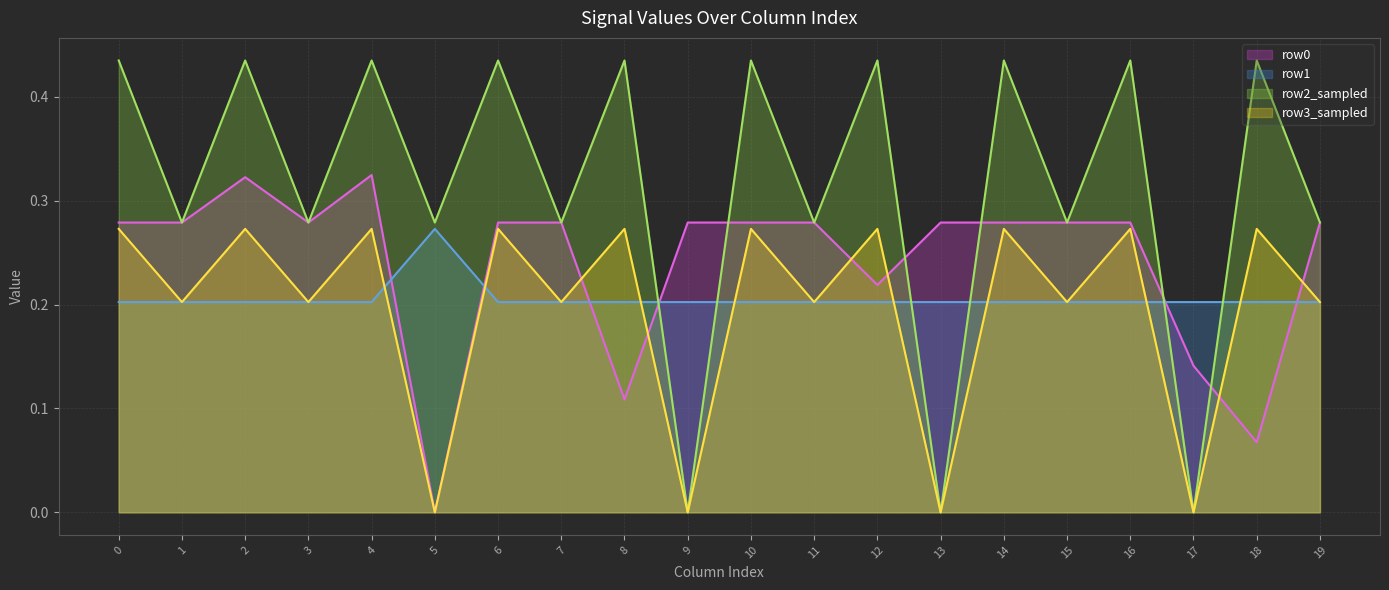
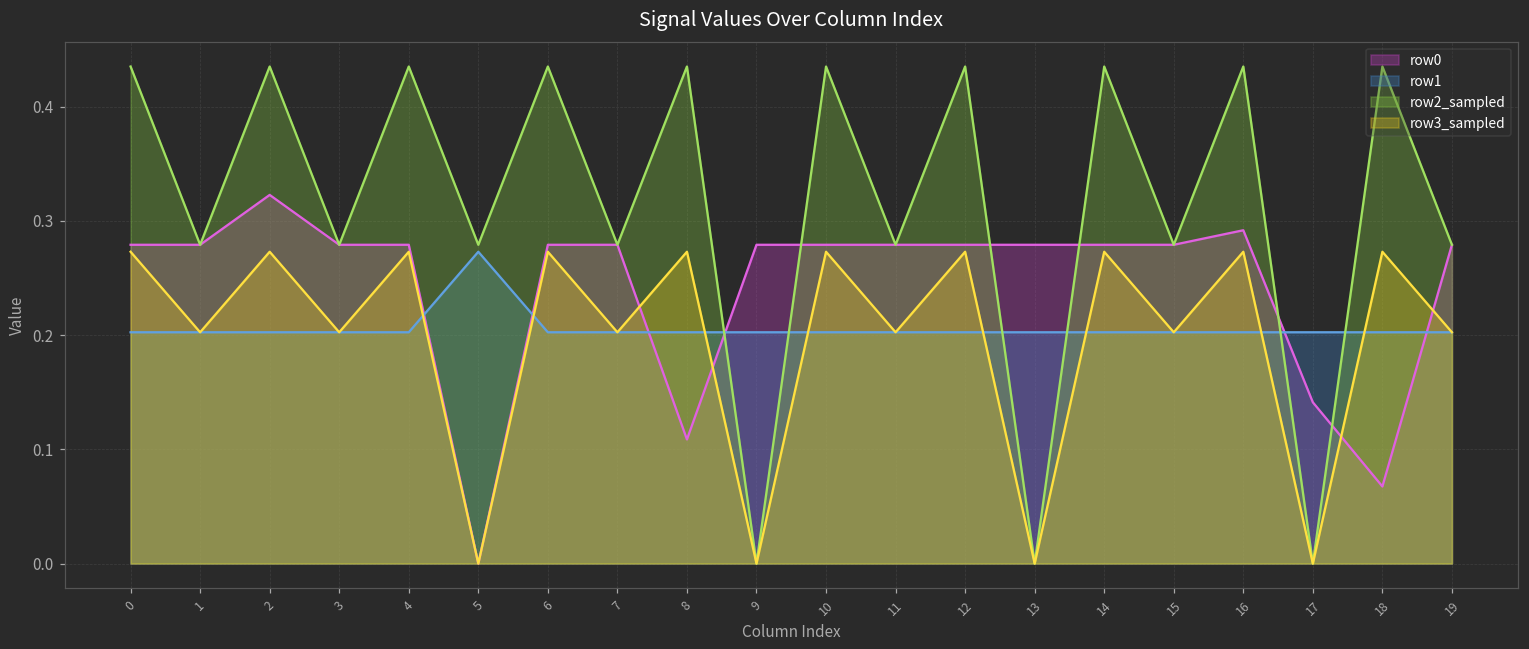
row0, 4: 0.325 -> 0.279
row0, 12: 0.219 -> 0.279
row0, 16: 0.279 -> 0.292
